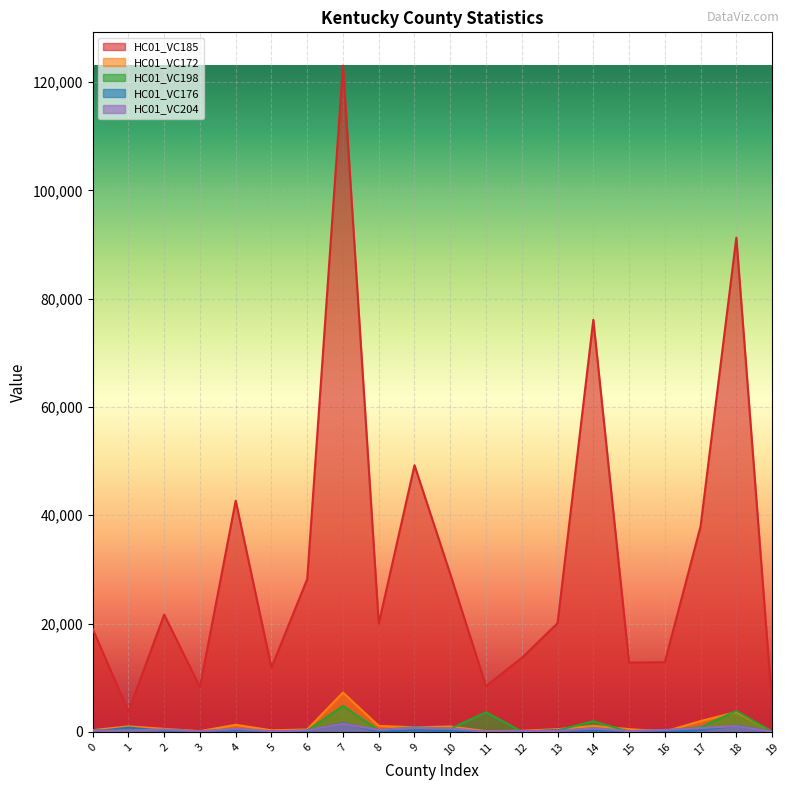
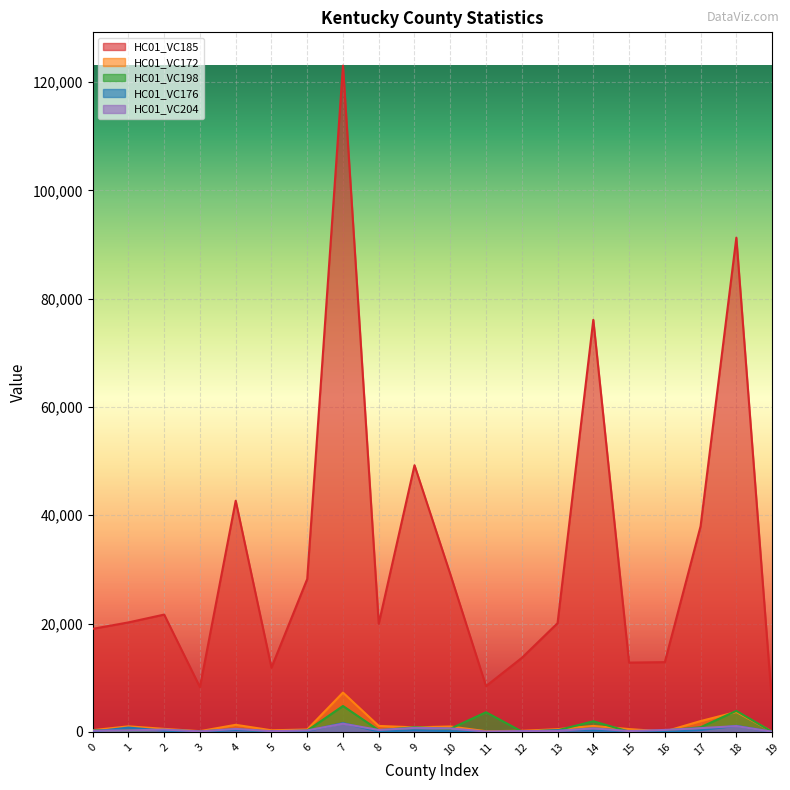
HC01_VC185, 1: 4,000 -> 20,000
